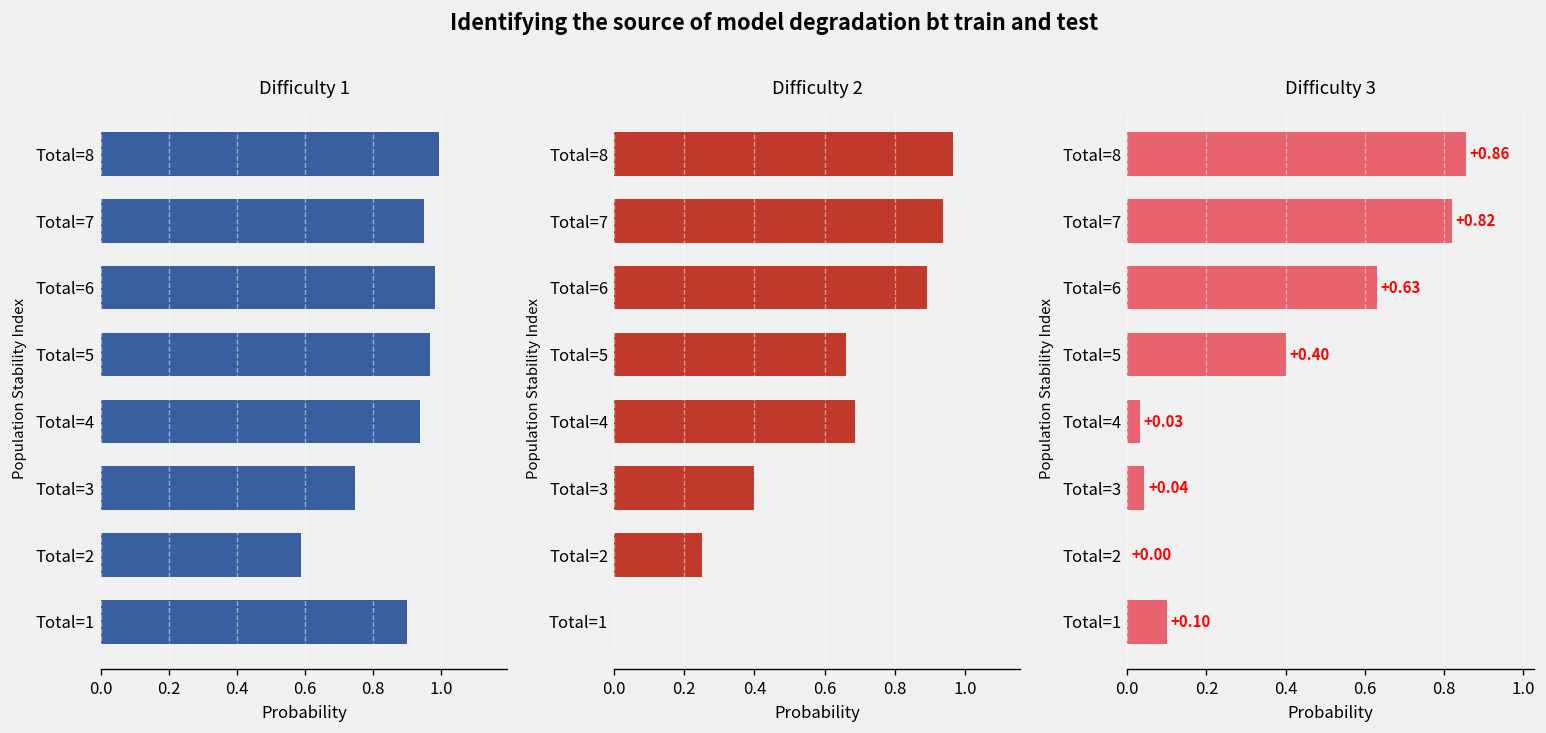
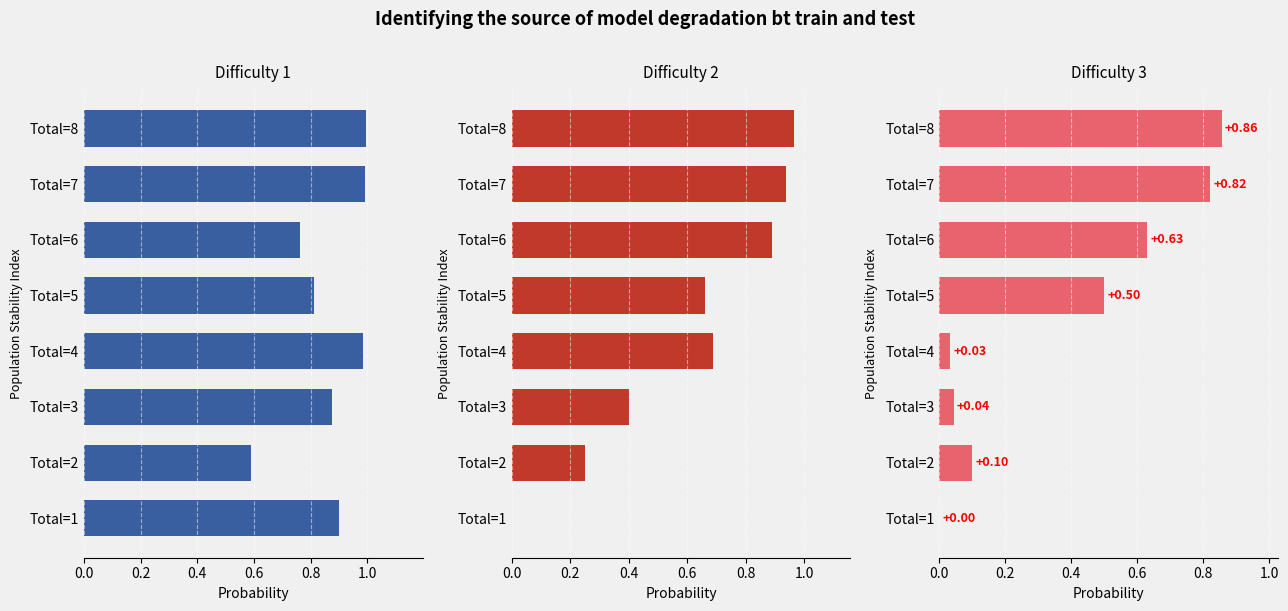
Difficulty 1, Total=7: 0.95 -> 0.99
Difficulty 1, Total=6: 0.98 -> 0.76
Difficulty 1, Total=5: 0.97 -> 0.81
Difficulty 1, Total=4: 0.94 -> 0.99
Difficulty 1, Total=3: 0.75 -> 0.88
Difficulty 3, Total=5: +0.40 -> +0.50
Difficulty 3, Total=2: +0.00 -> +0.10
Difficulty 3, Total=1: +0.10 -> +0.00
